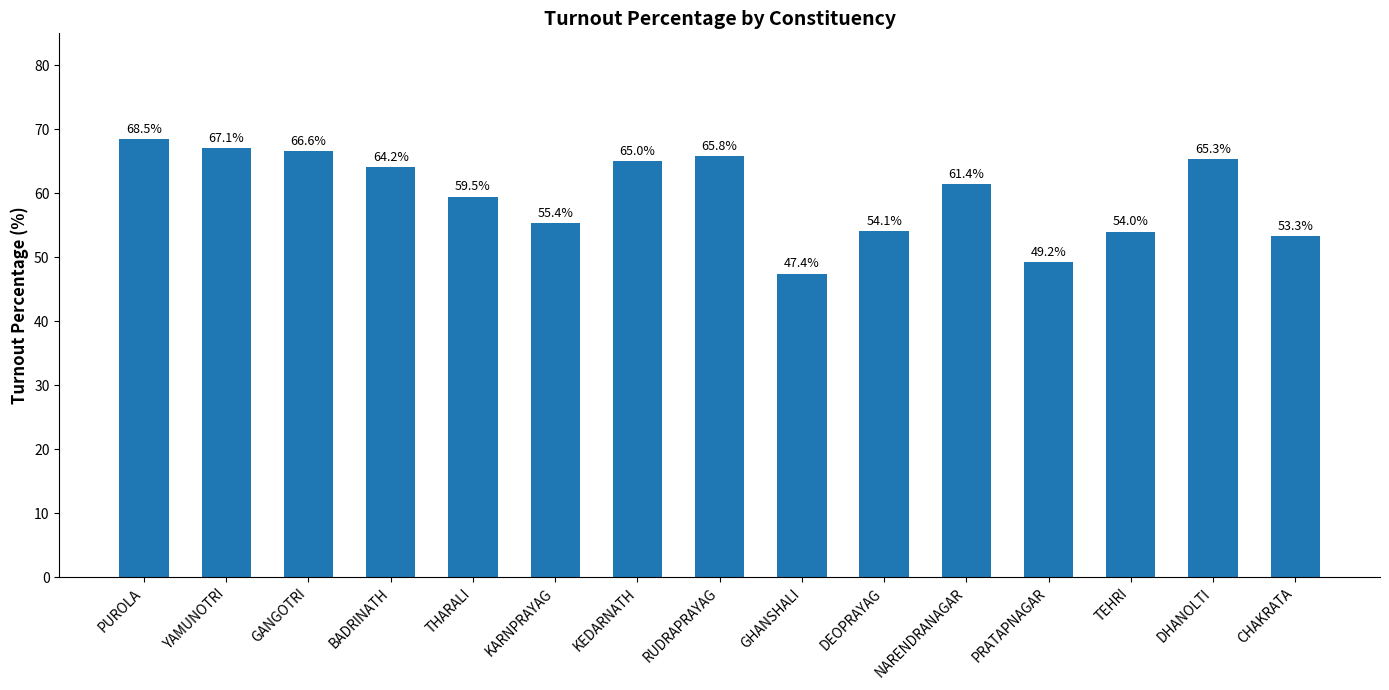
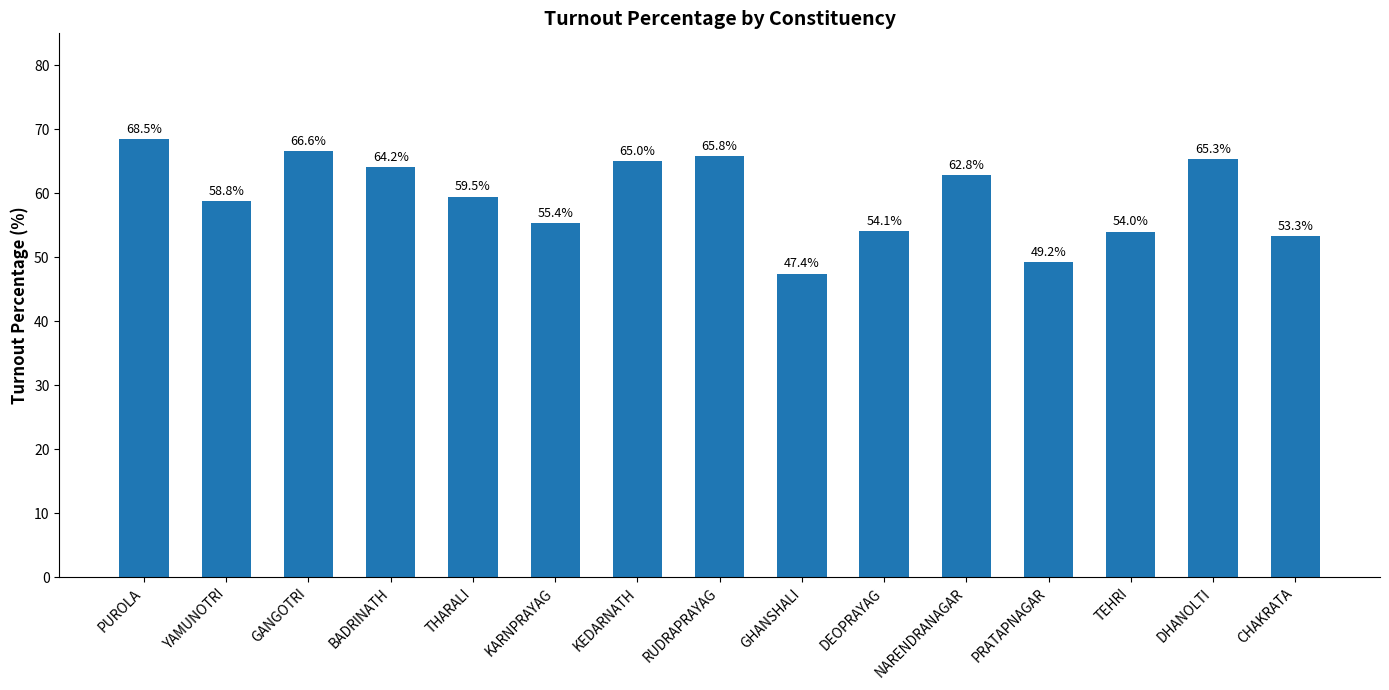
YAMUNOTRI: 67.1% -> 58.8%
NARENDRANAGAR: 61.4% -> 62.8%
